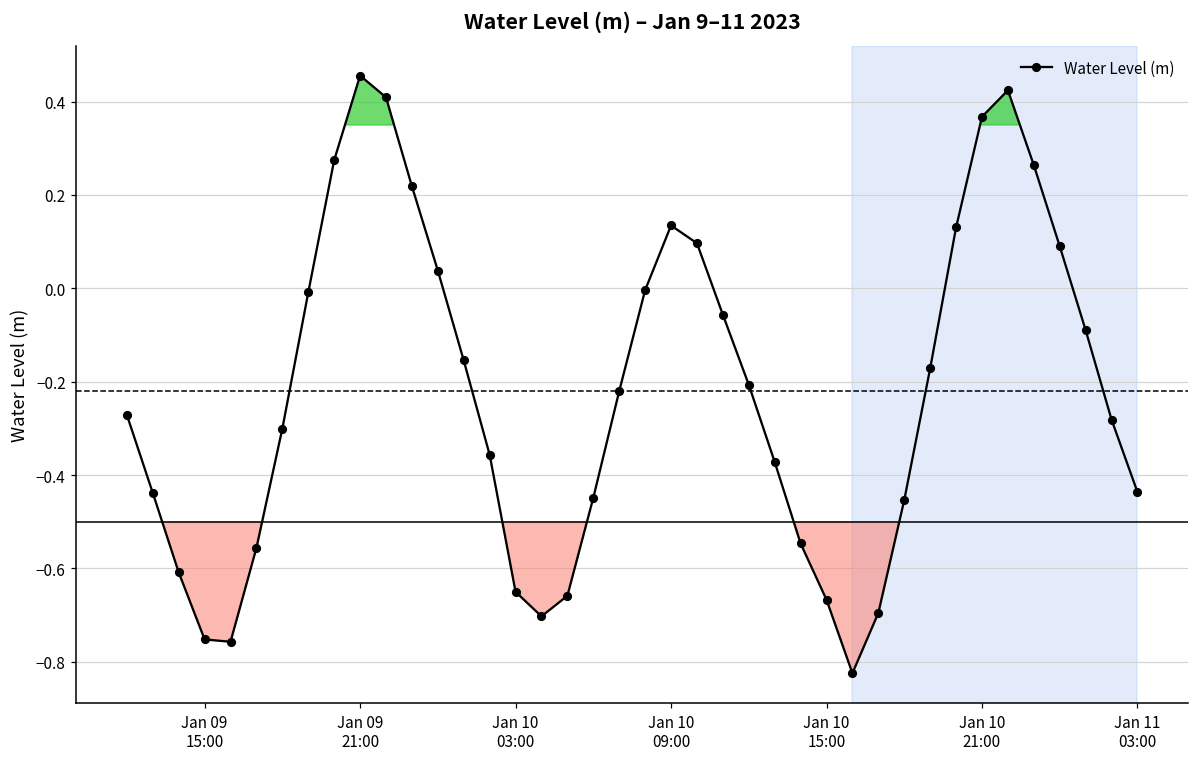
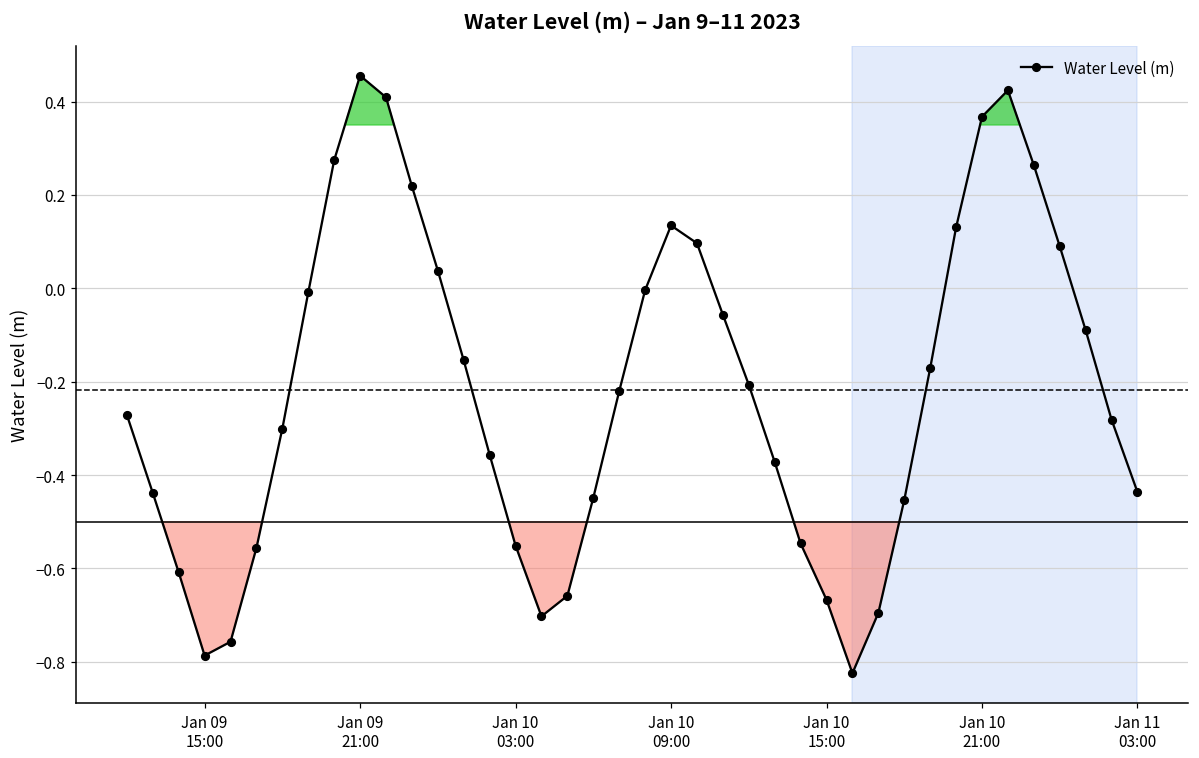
Jan 09 15:00: -0.75 -> -0.79
Jan 10 03:00: -0.65 -> -0.55
